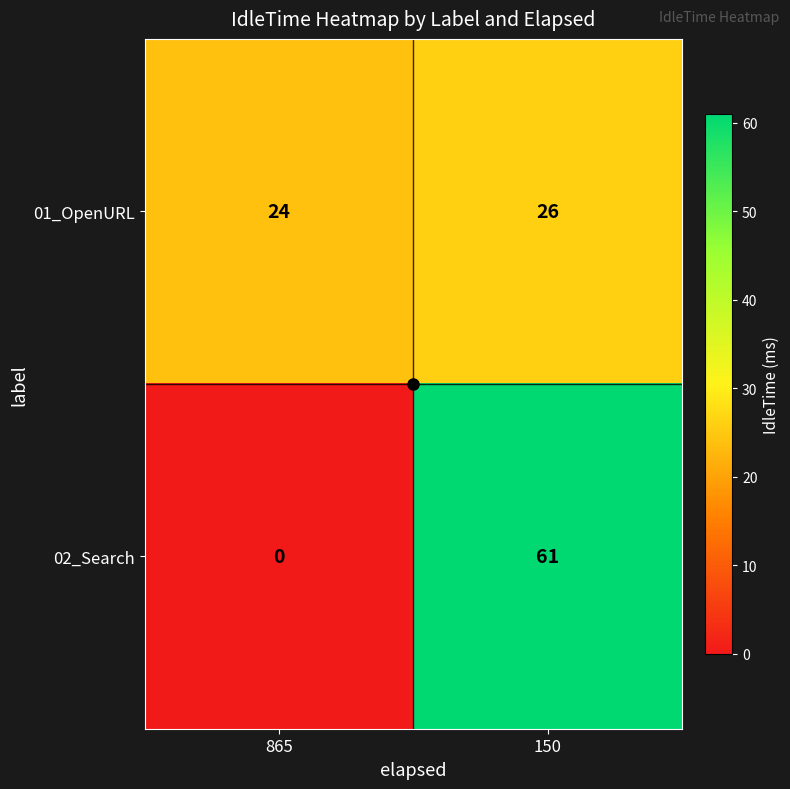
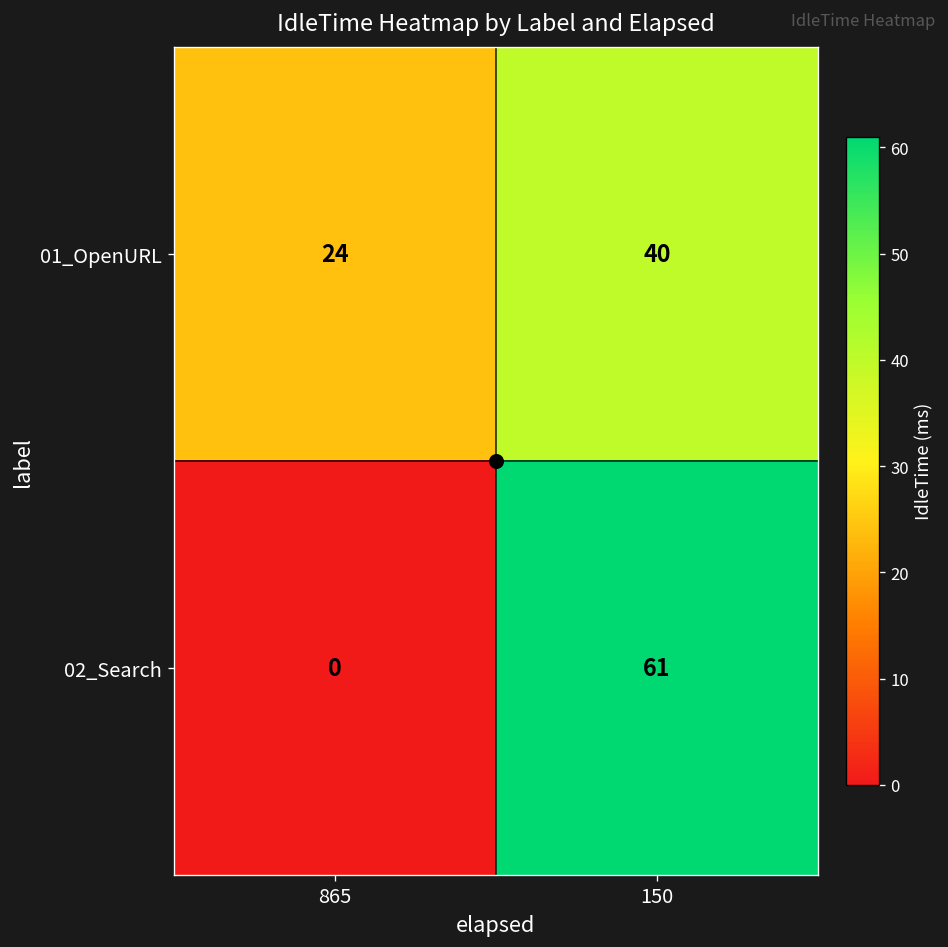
01_OpenURL, 150: 26 -> 40
